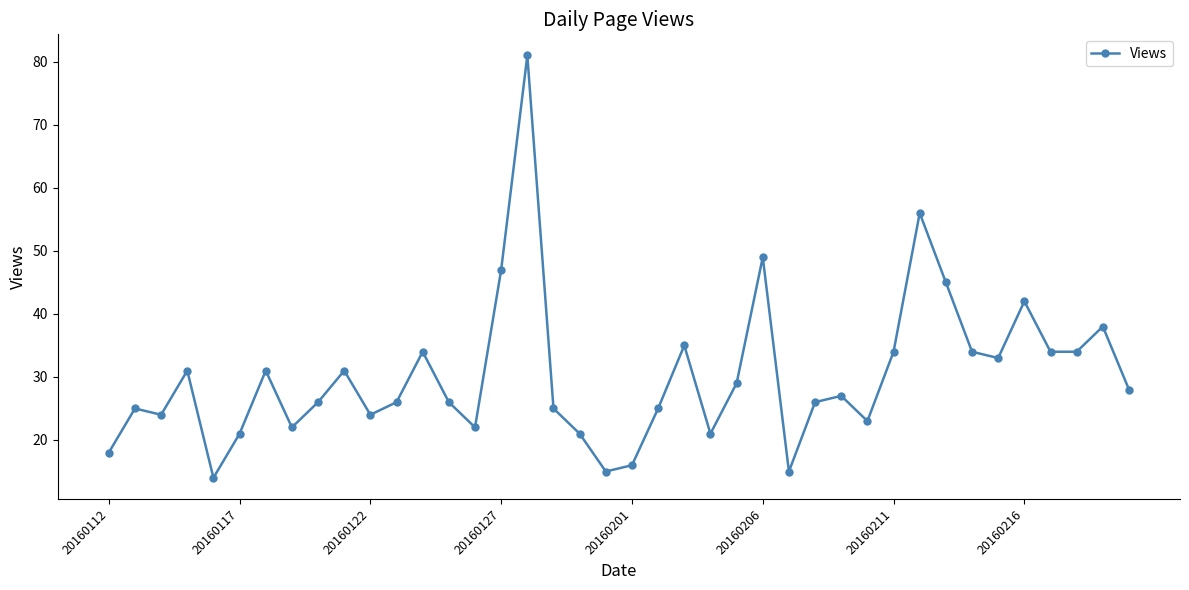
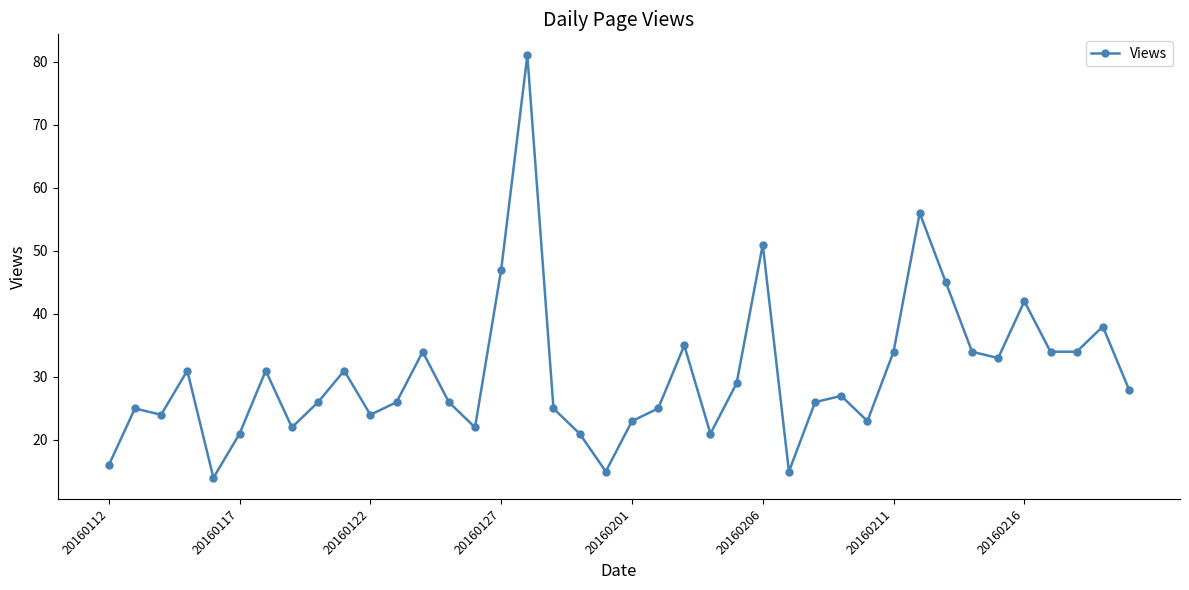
20160112: 18 -> 16
20160201: 16 -> 23
20160206: 49 -> 51
